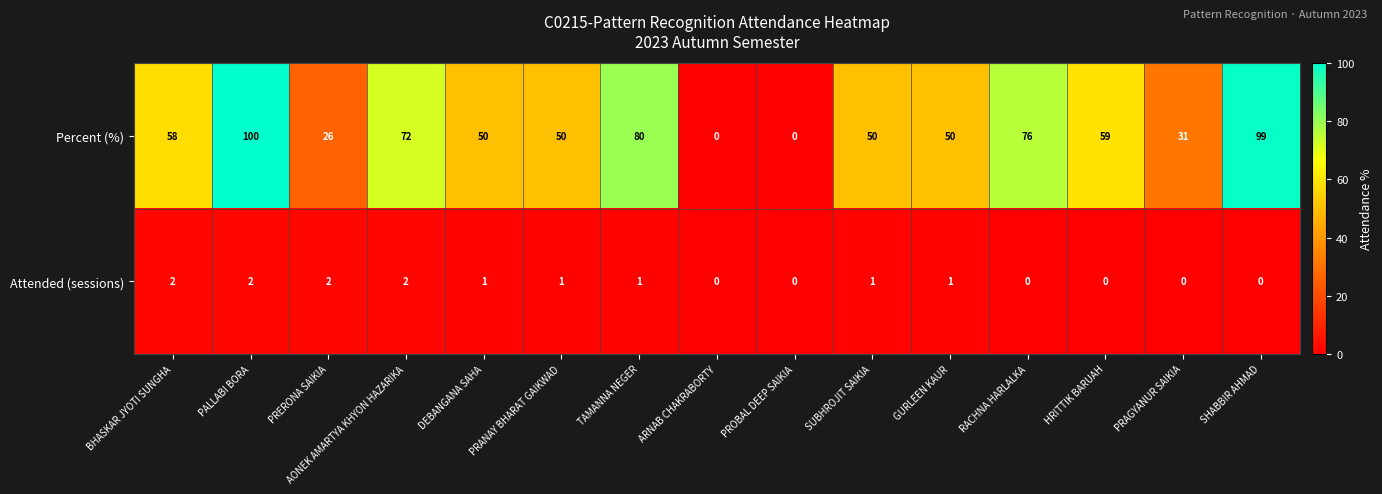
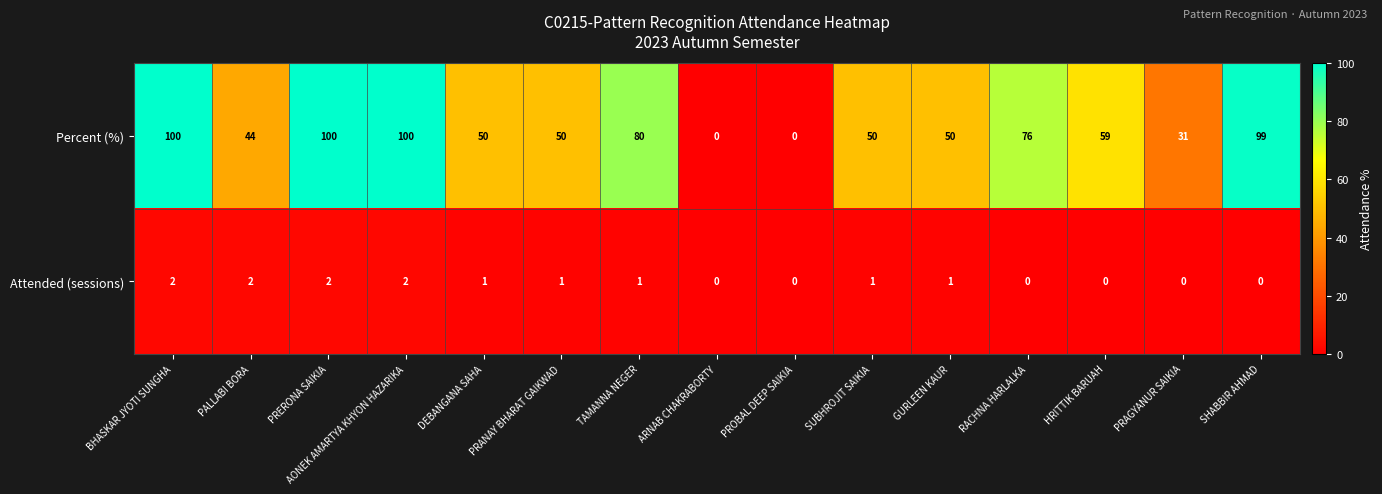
Percent (%), BHASKAR JYOTI SUNGHA: 58 -> 100
Percent (%), PALLABI BORA: 100 -> 44
Percent (%), PRERONA SAIKIA: 26 -> 100
Percent (%), AONEK AMARTYA KHYON HAZARIKA: 72 -> 100
